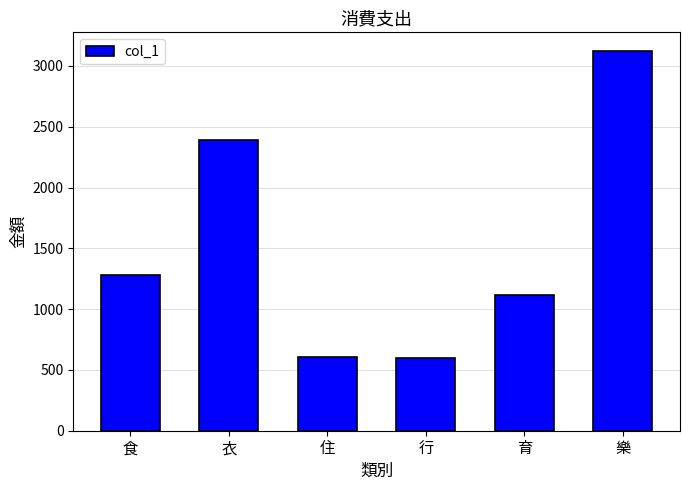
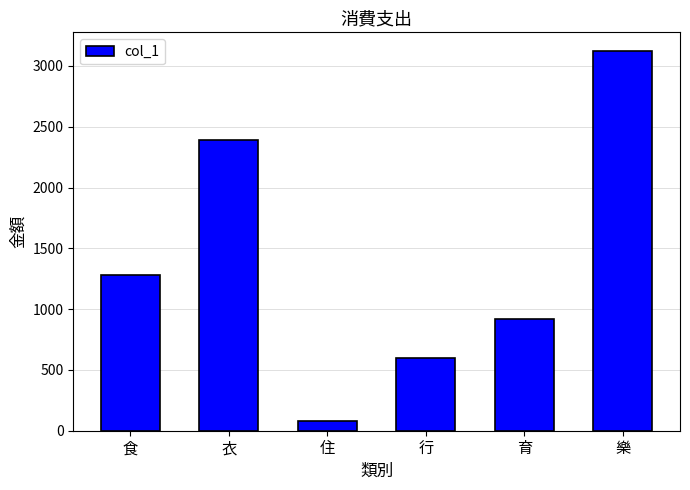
住: 610 -> 80
育: 1120 -> 920
